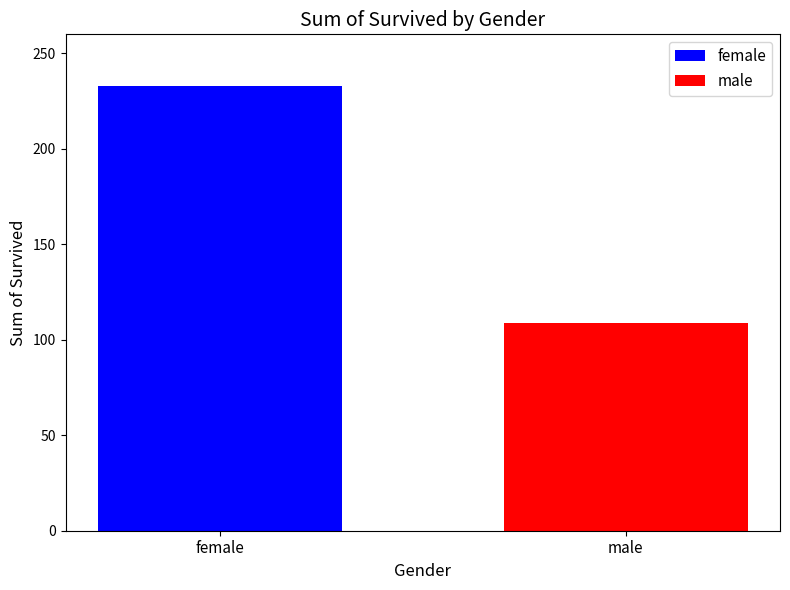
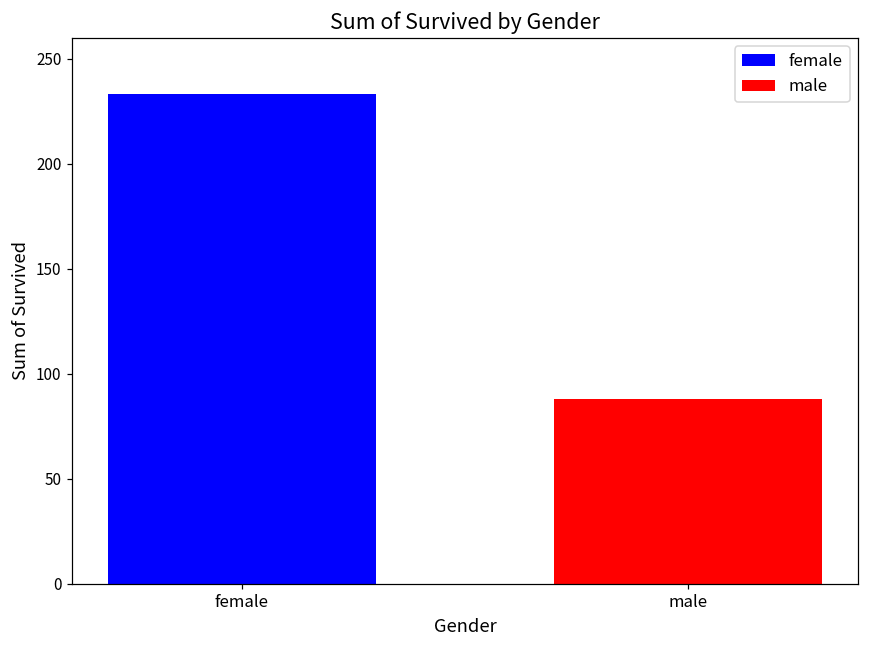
male: 109 -> 88
